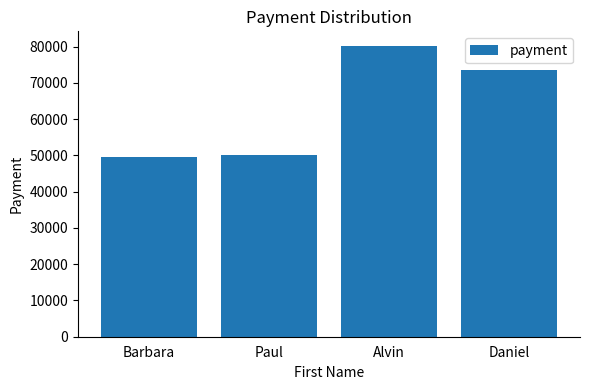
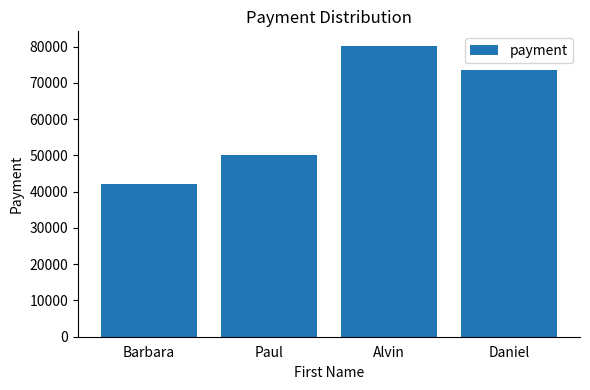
Barbara: 50000 -> 42000
